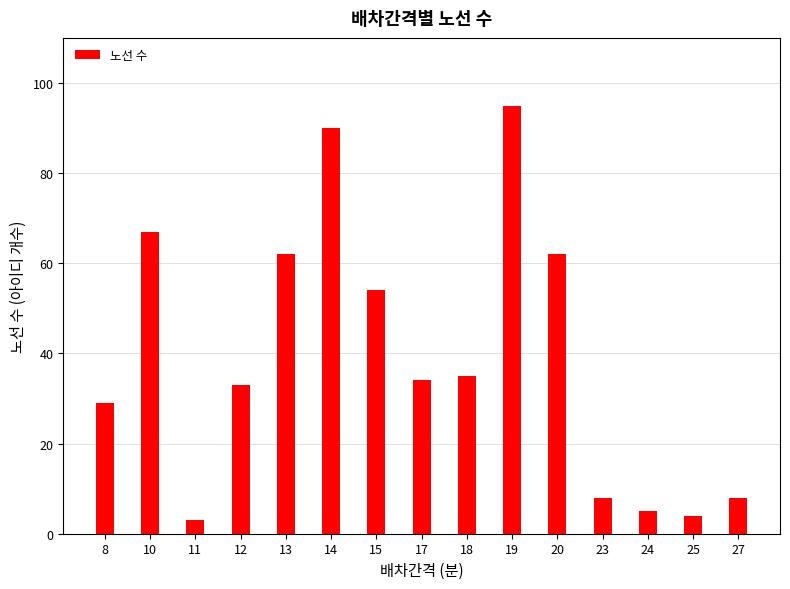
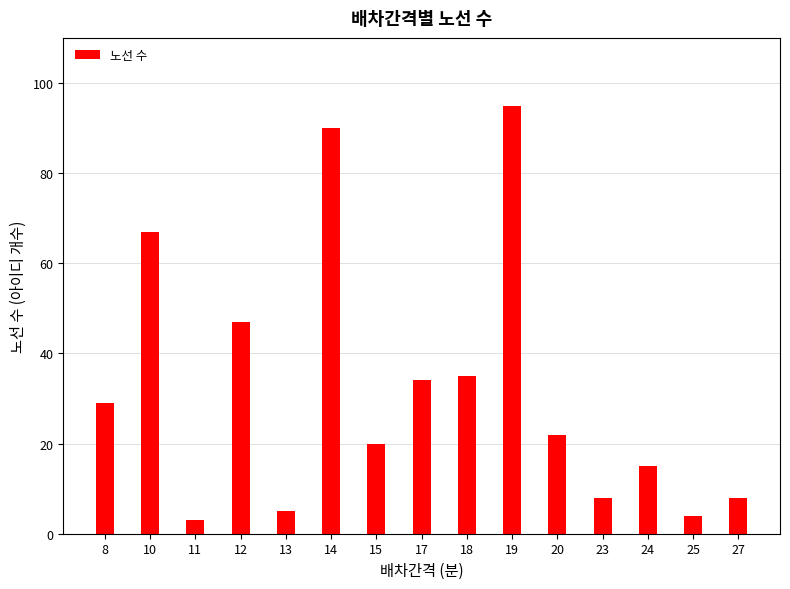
12: 33 -> 47
13: 62 -> 5
15: 54 -> 20
20: 62 -> 22
24: 5 -> 15
